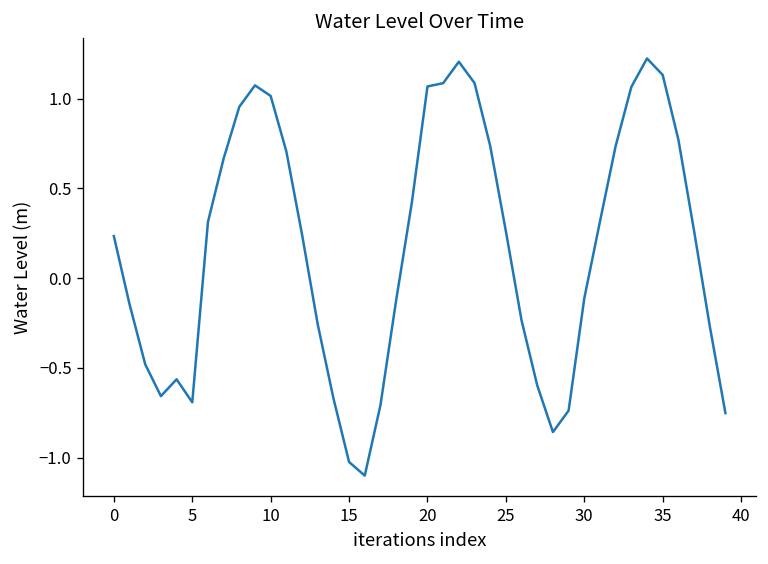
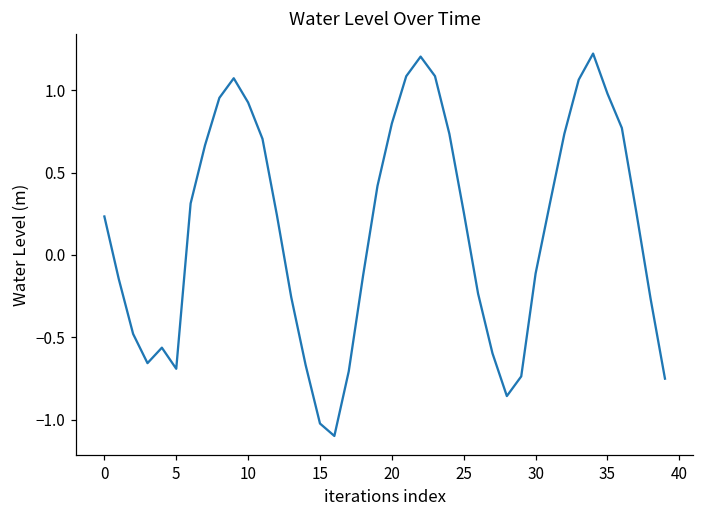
10: 1.01 -> 0.93
20: 1.07 -> 0.80
35: 1.13 -> 0.98
